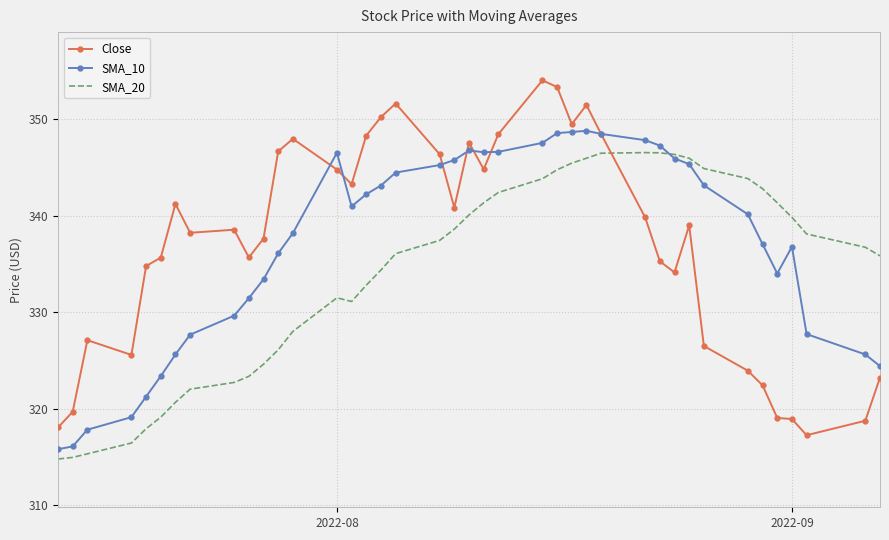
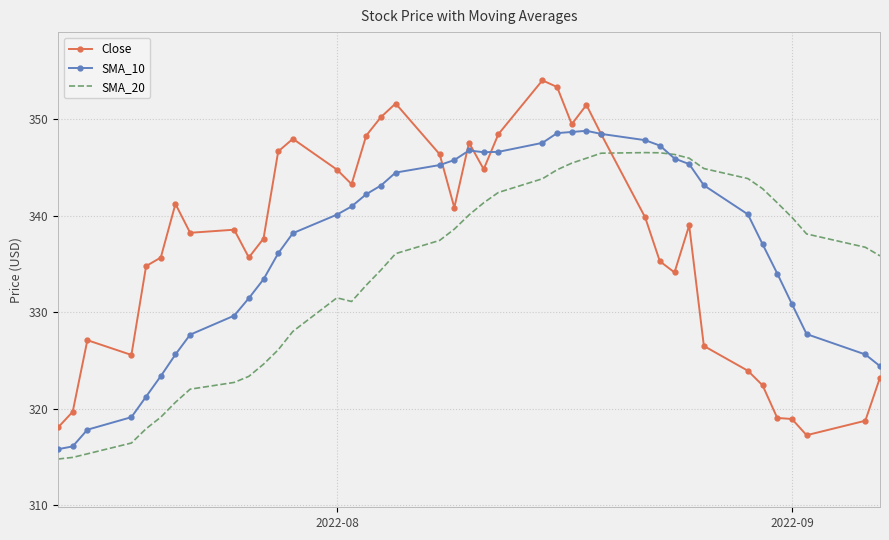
SMA_10, 2022-08: 347 -> 340
SMA_10, 2022-09: 337 -> 331
